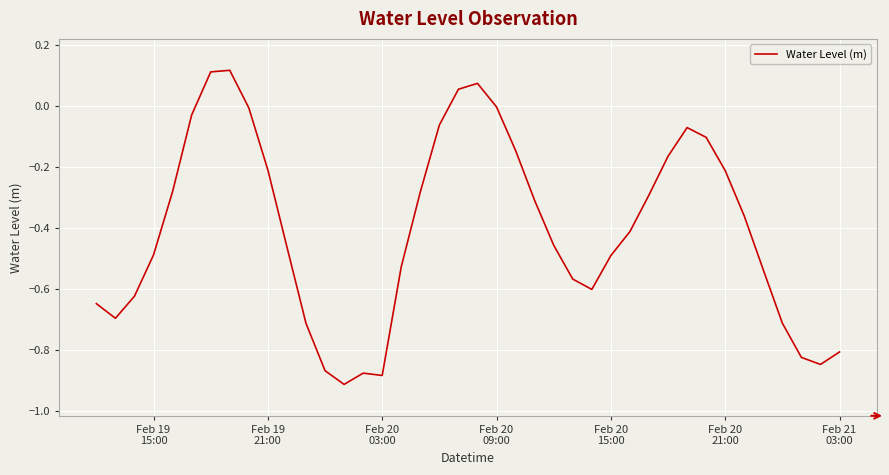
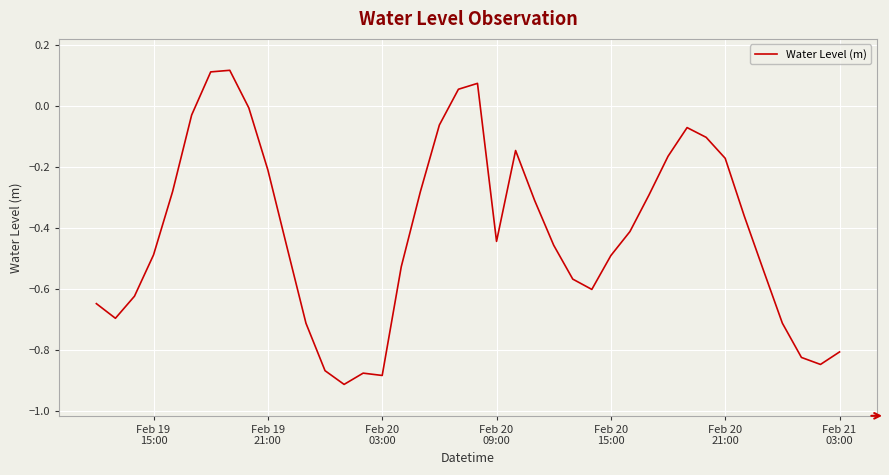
Feb 20 09:00: 0.00 -> -0.44
Feb 20 21:00: -0.21 -> -0.17
